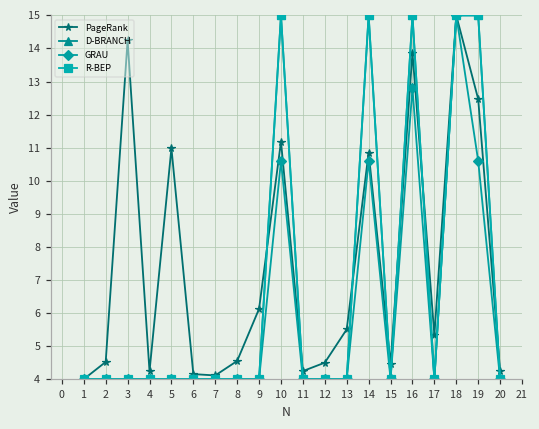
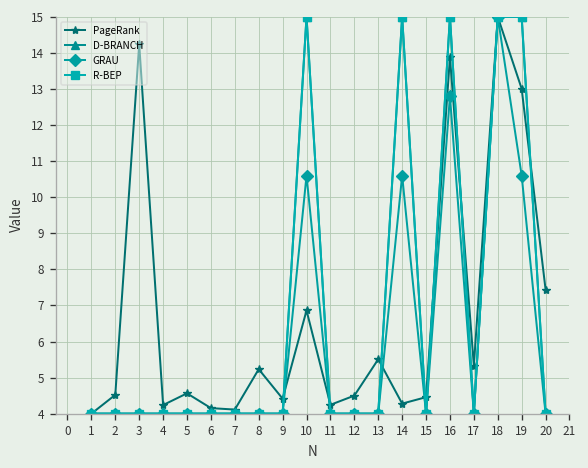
PageRank, 5: 11.0 -> 4.6
PageRank, 8: 4.6 -> 5.2
PageRank, 9: 6.1 -> 4.4
PageRank, 10: 11.2 -> 6.9
PageRank, 14: 10.9 -> 4.3
PageRank, 19: 12.5 -> 13.0
PageRank, 20: 4.2 -> 7.4
